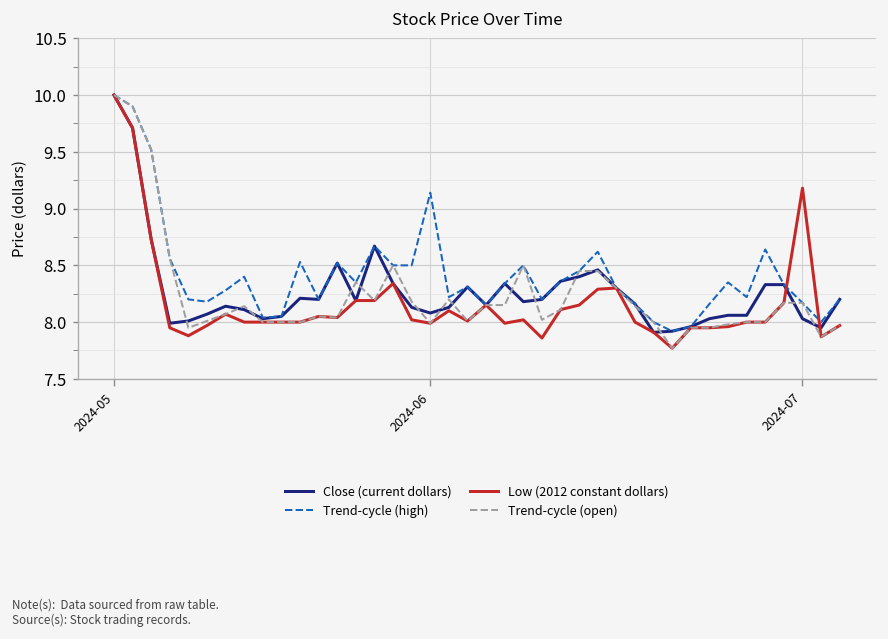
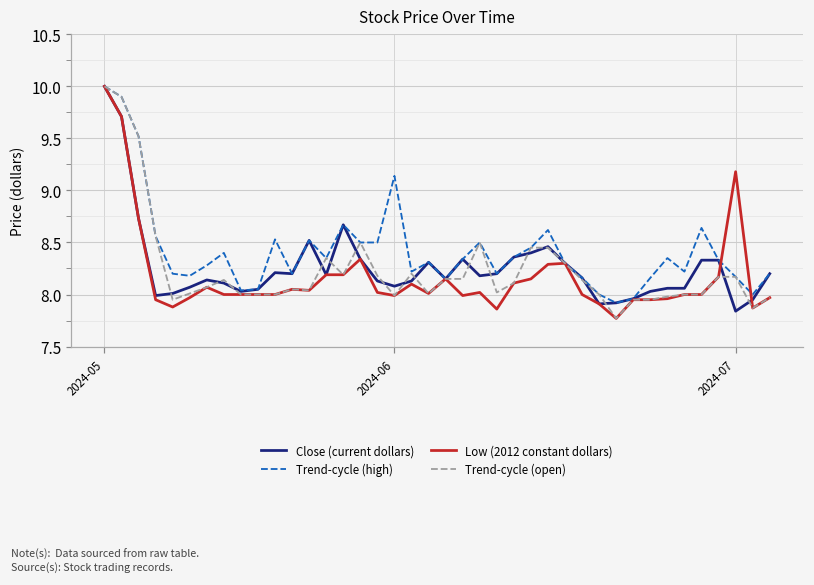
Close (current dollars), 2024-07: 8.0 -> 7.8
